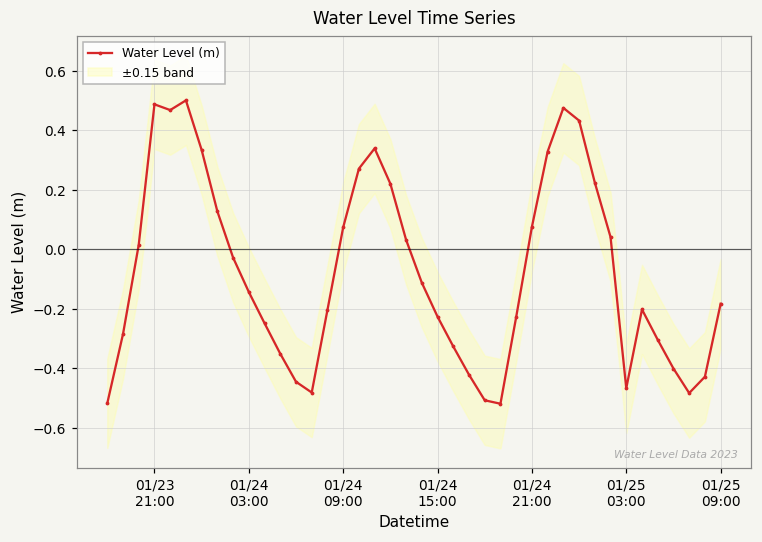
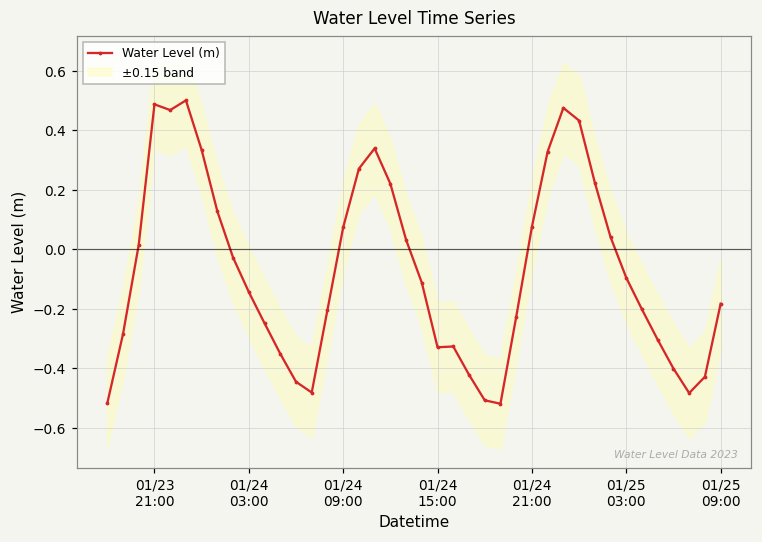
Water Level (m), 01/24 15:00: -0.23 -> -0.33
Water Level (m), 01/25 03:00: -0.47 -> -0.10
